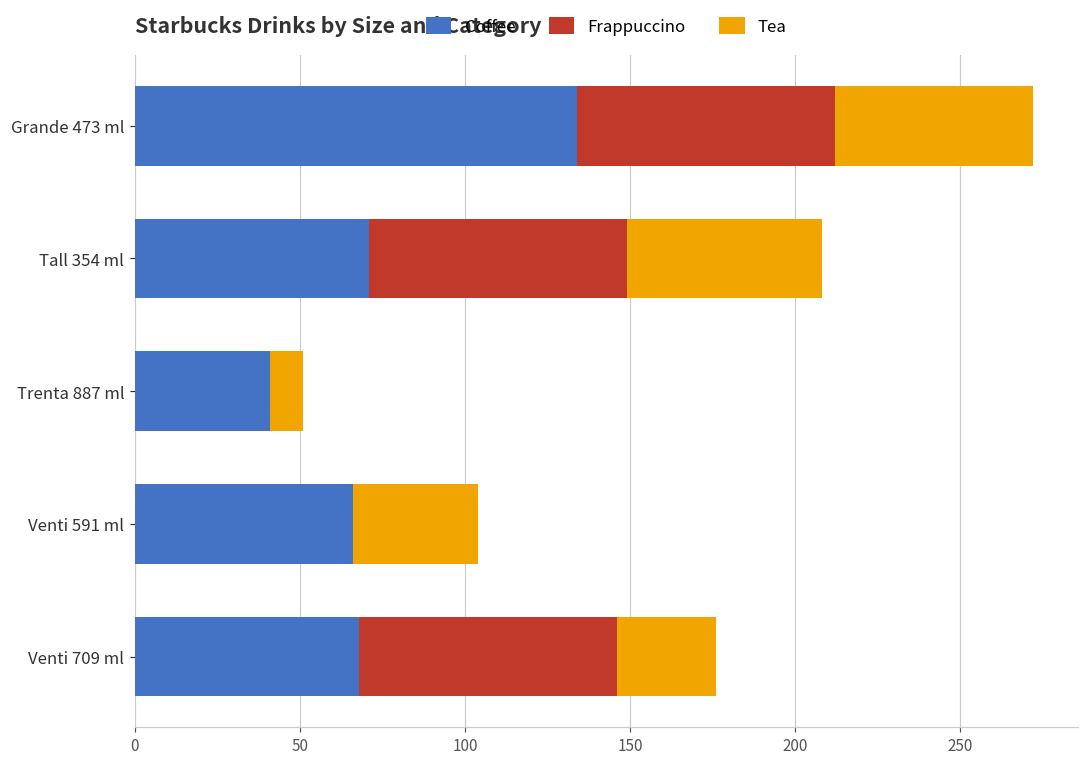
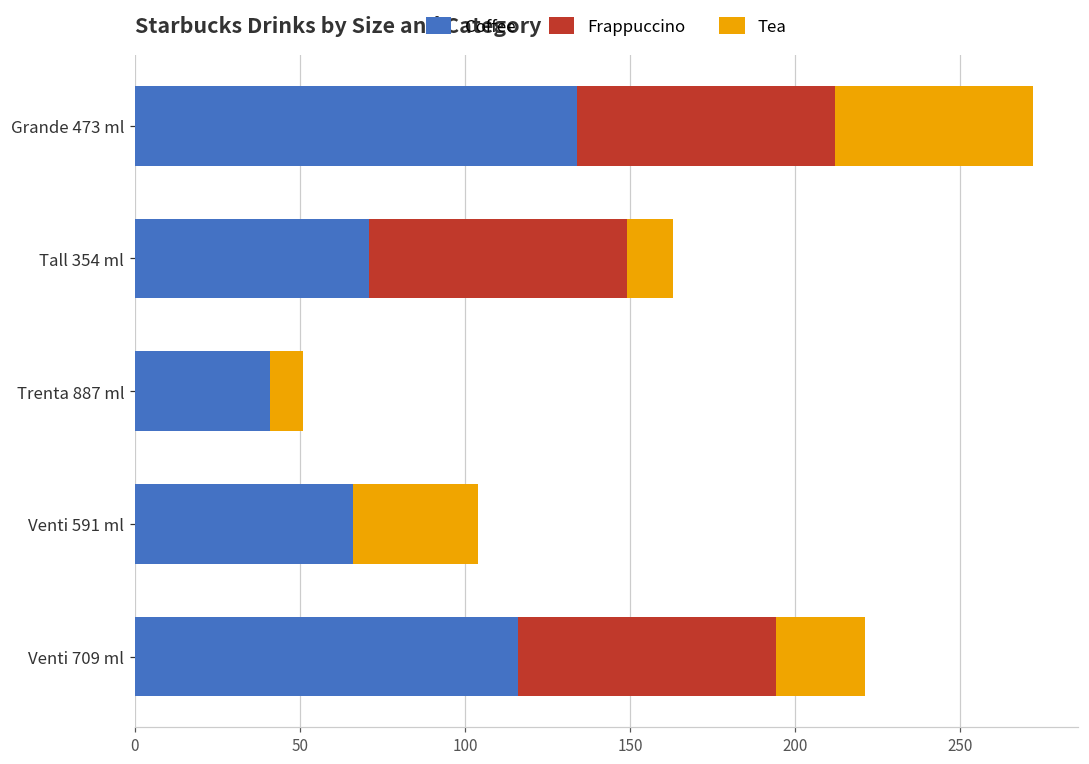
Tea, Tall 354 ml: 59 -> 14
Coffee, Venti 709 ml: 68 -> 116
Tea, Venti 709 ml: 30 -> 27
